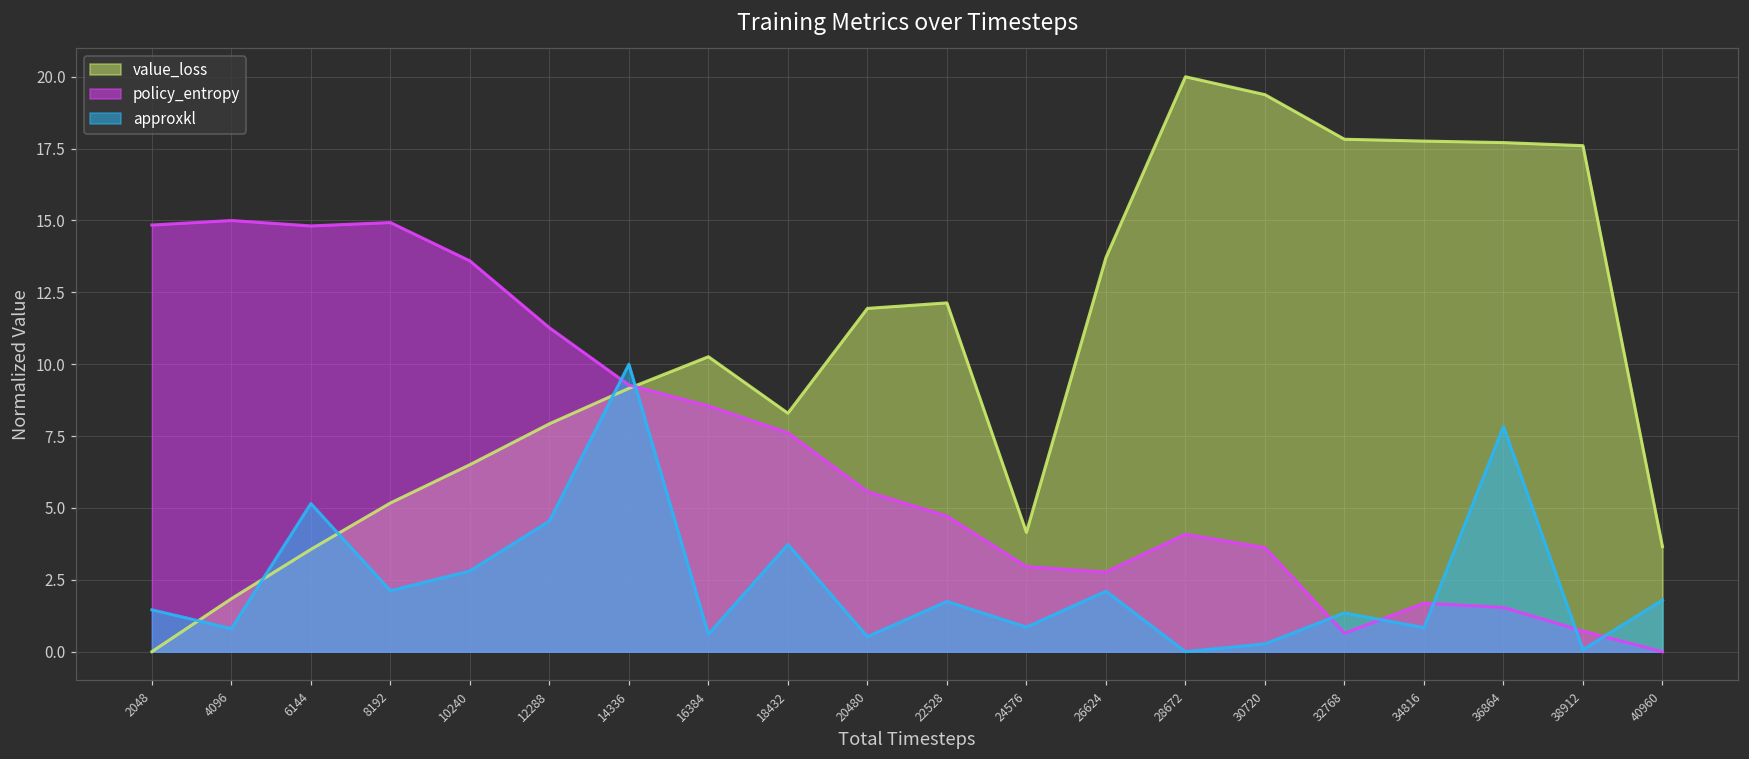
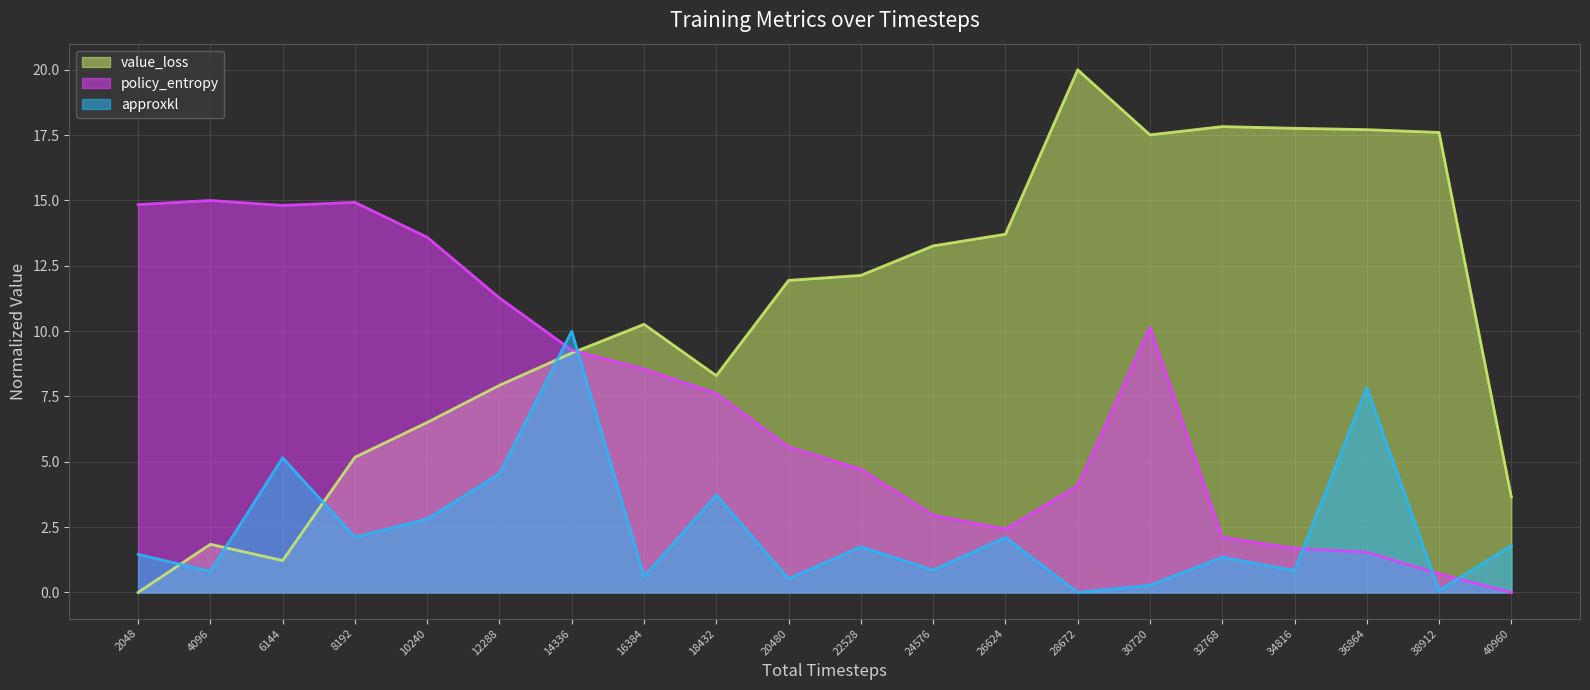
value_loss, 6144: 3.6 -> 1.2
value_loss, 24576: 4.2 -> 13.3
policy_entropy, 26624: 2.8 -> 2.4
value_loss, 30720: 19.4 -> 17.5
policy_entropy, 30720: 3.6 -> 10.2
policy_entropy, 32768: 0.6 -> 2.1
